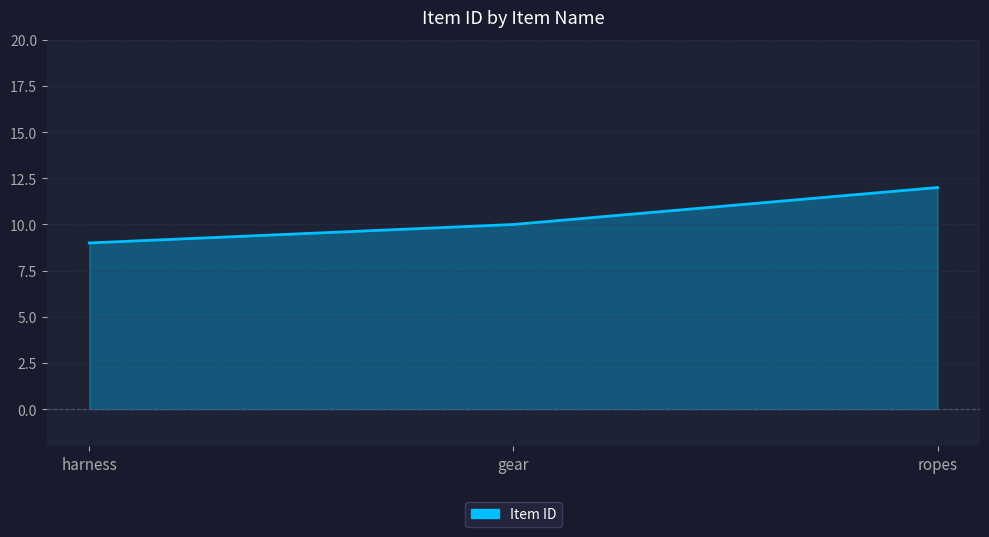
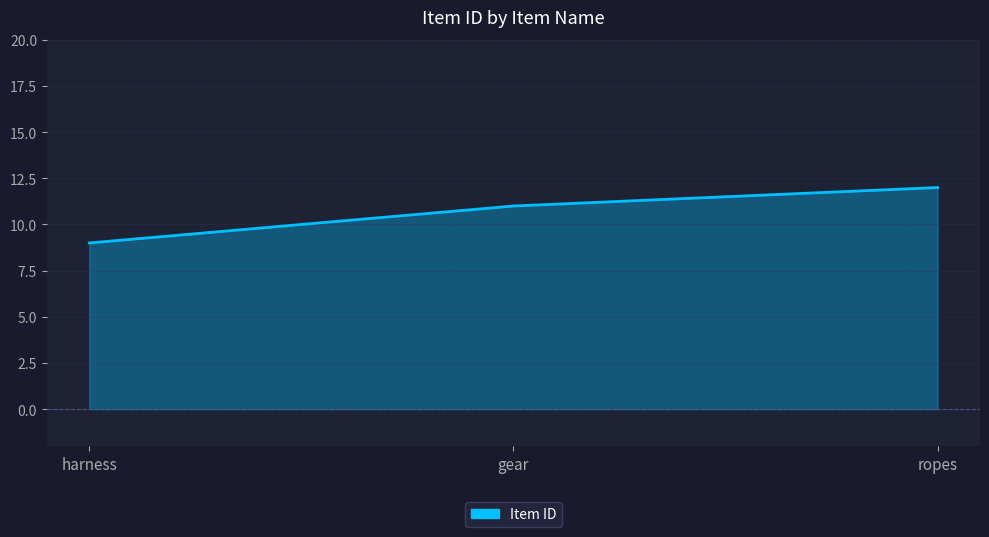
gear: 10 -> 11
